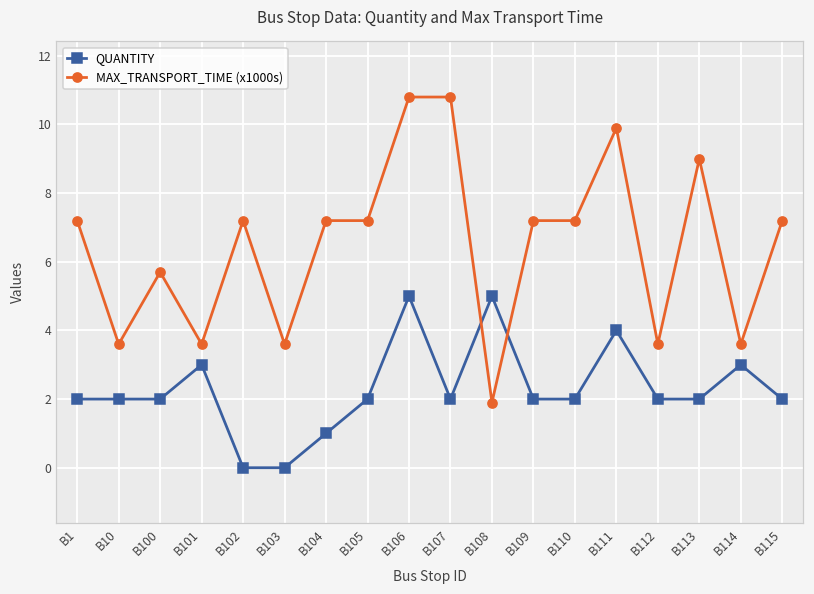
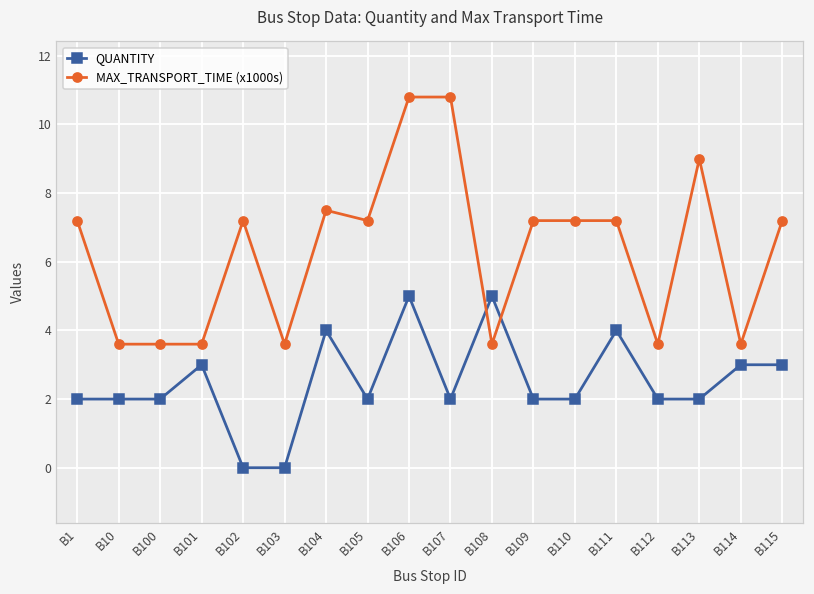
MAX_TRANSPORT_TIME (x1000s), B100: 5.7 -> 3.6
QUANTITY, B104: 1 -> 4
MAX_TRANSPORT_TIME (x1000s), B104: 7.2 -> 7.5
MAX_TRANSPORT_TIME (x1000s), B108: 1.9 -> 3.6
MAX_TRANSPORT_TIME (x1000s), B111: 9.9 -> 7.2
QUANTITY, B115: 2 -> 3
